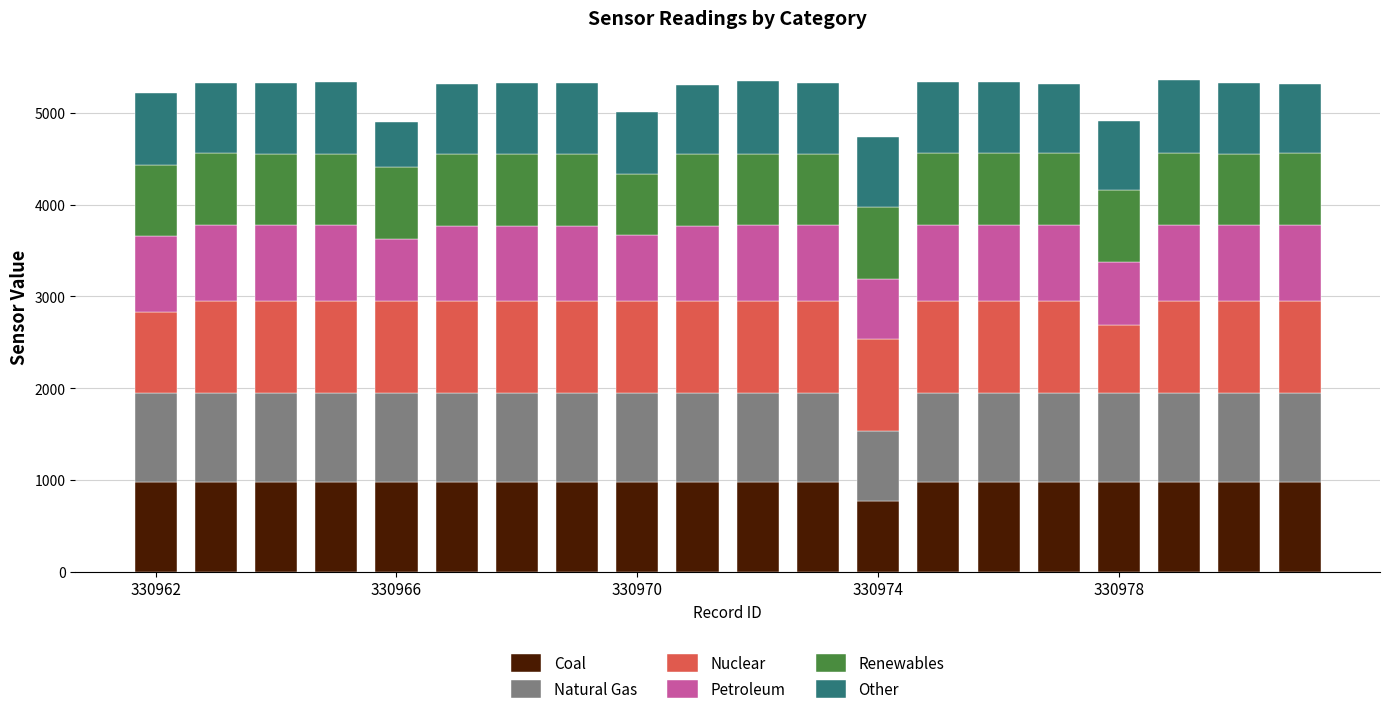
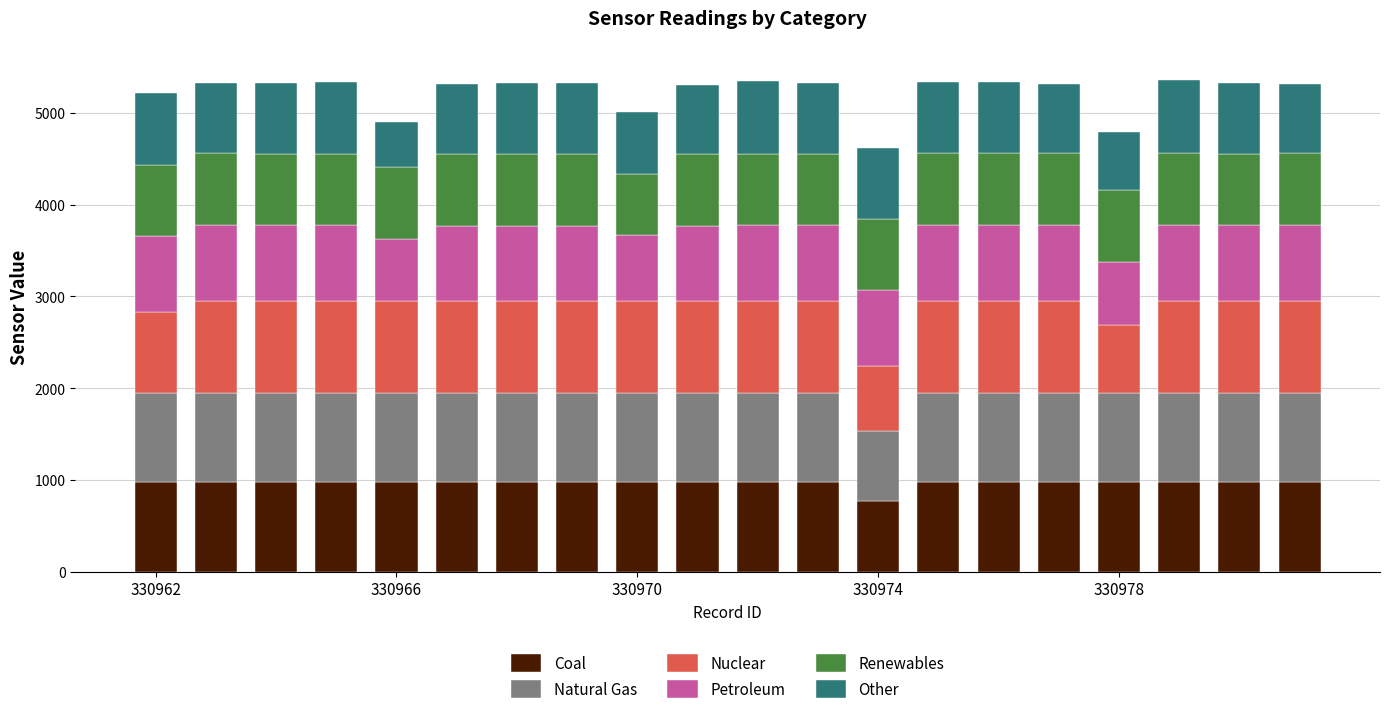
Nuclear, 330974: 1000 -> 700
Petroleum, 330974: 700 -> 800
Other, 330978: 800 -> 600
